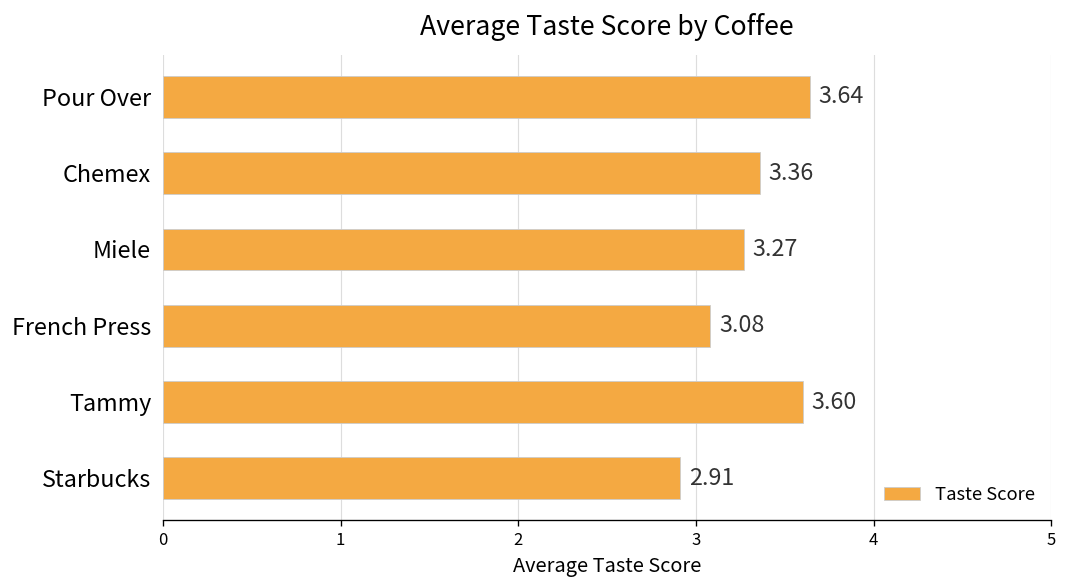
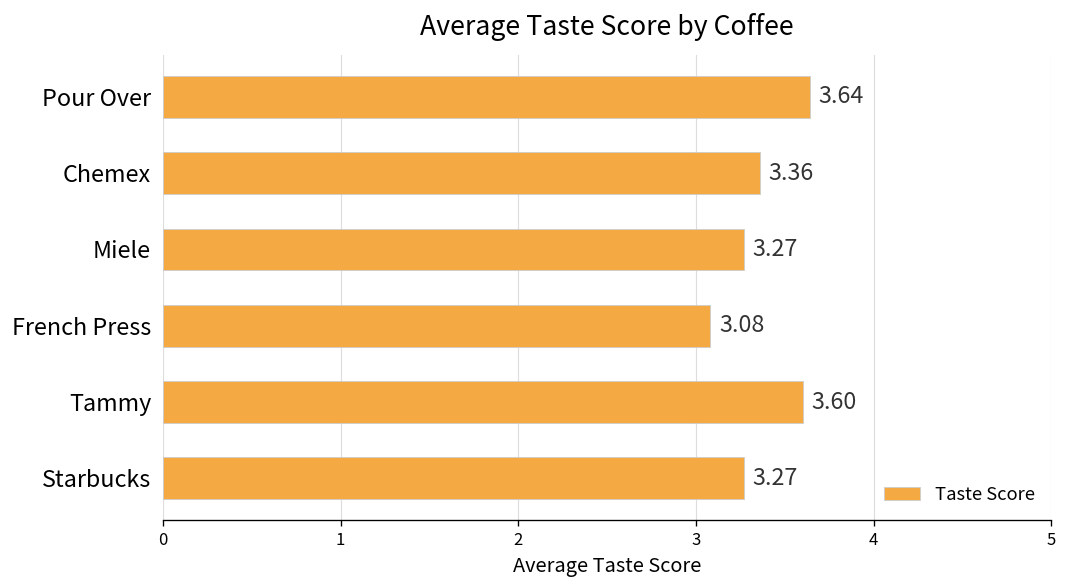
Starbucks: 2.91 -> 3.27
